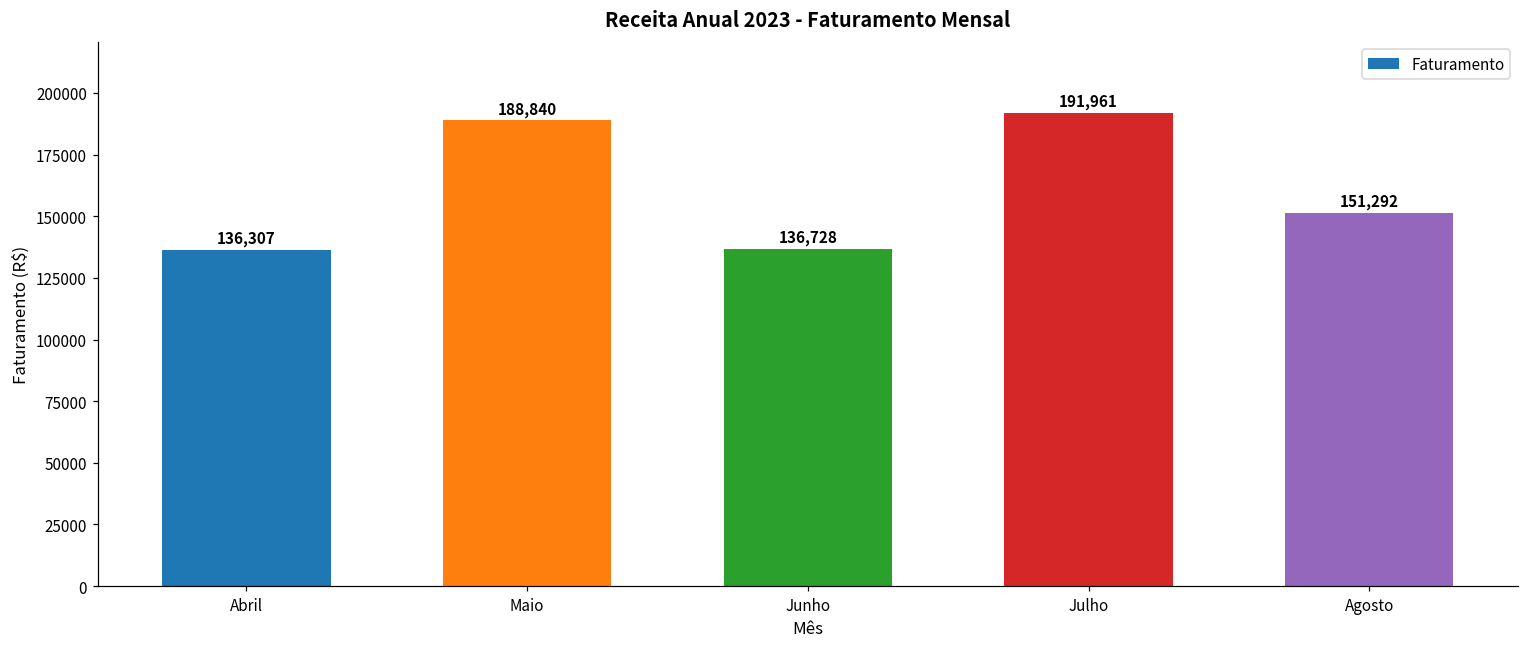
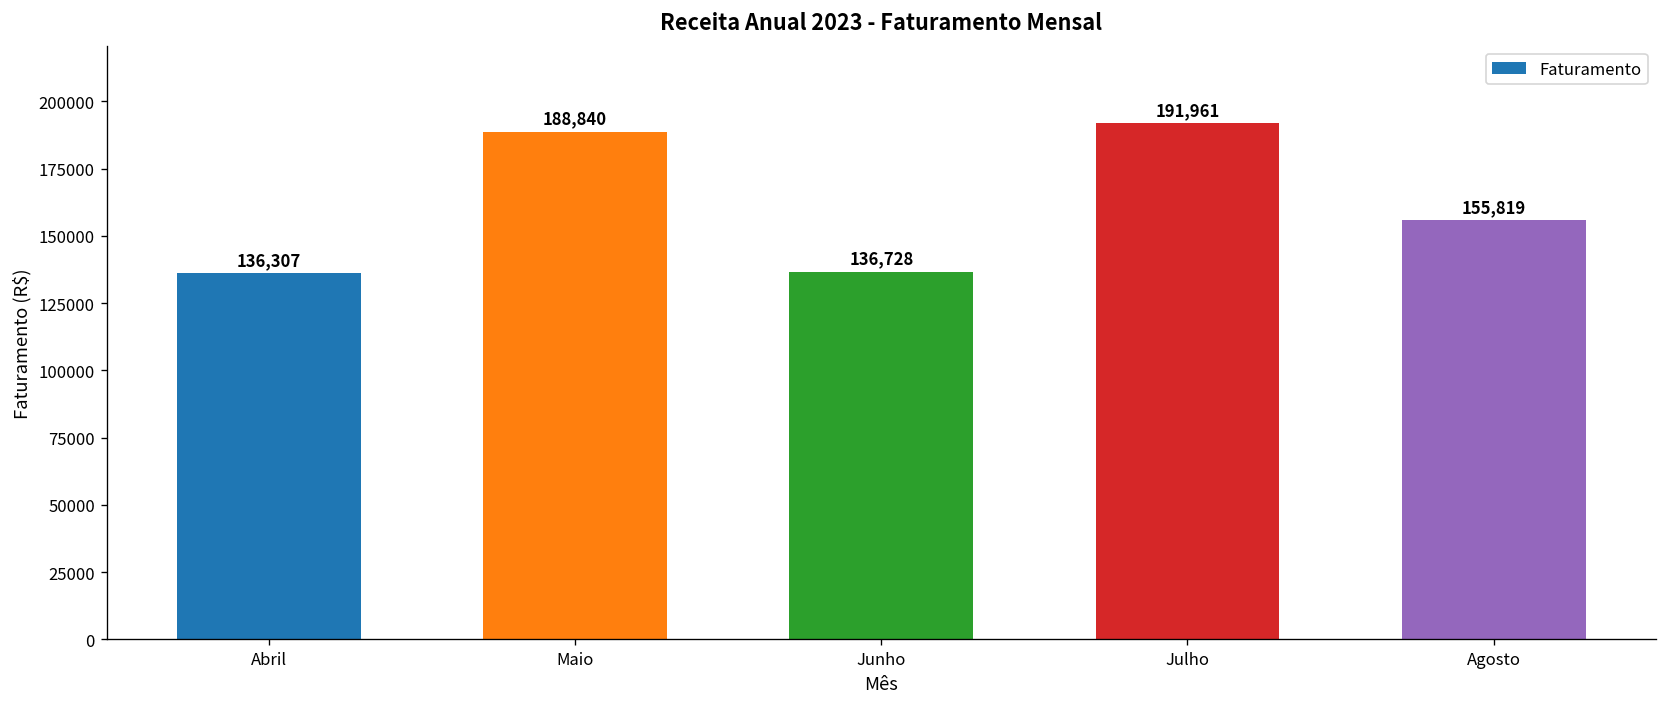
Agosto: 151,292 -> 155,819
